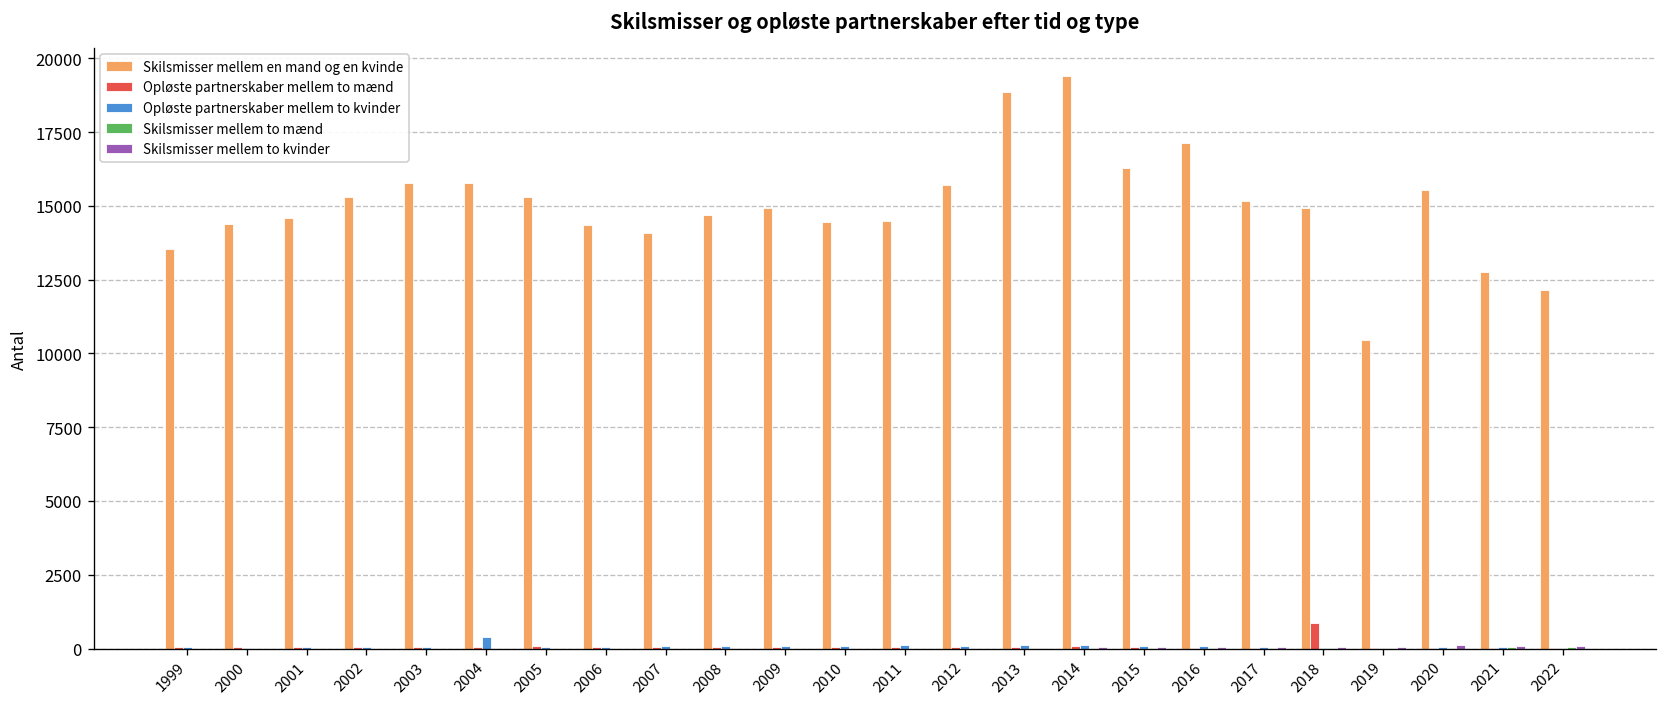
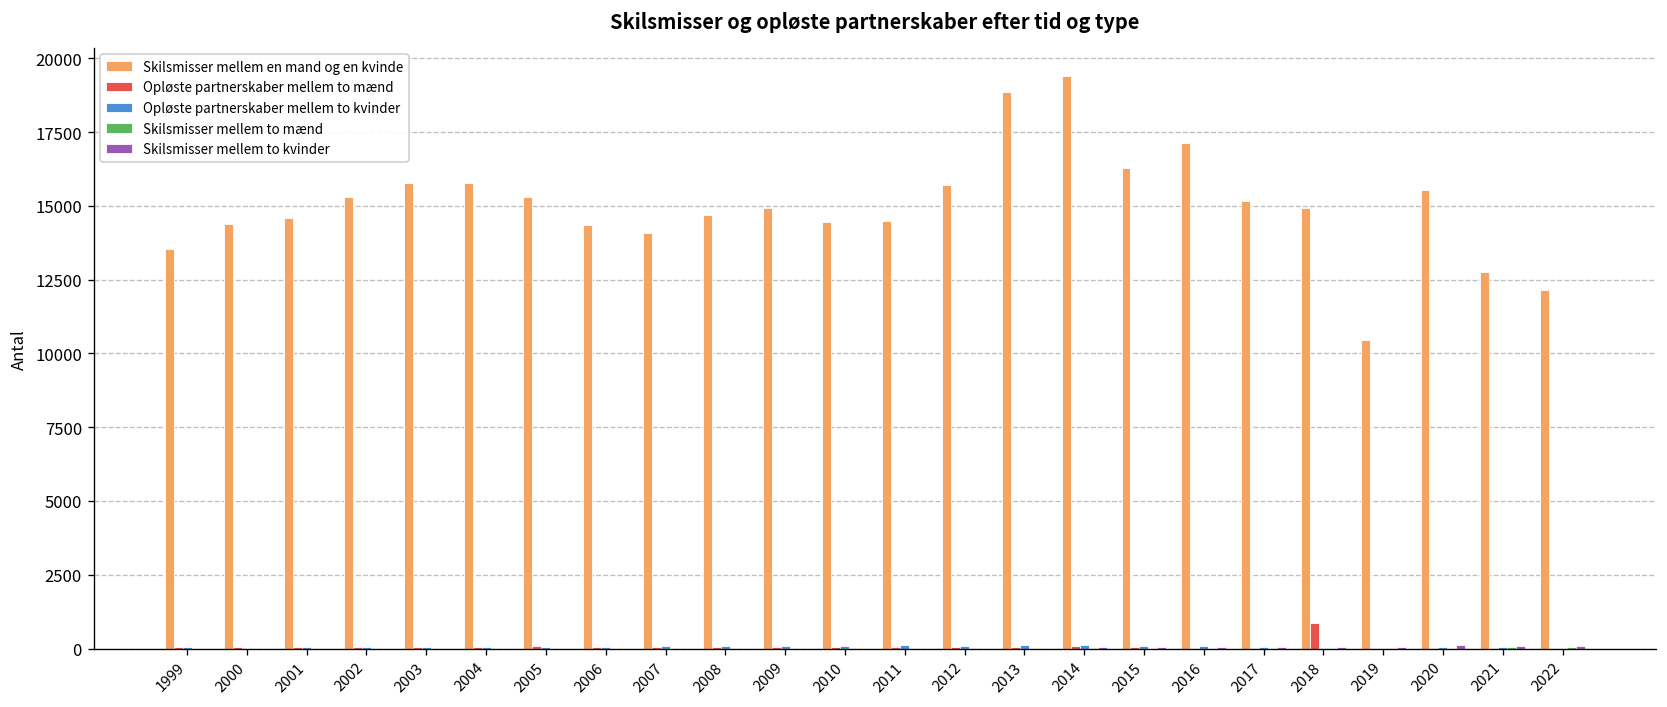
Opløste partnerskaber mellem to kvinder, 2004: 400 -> 0
